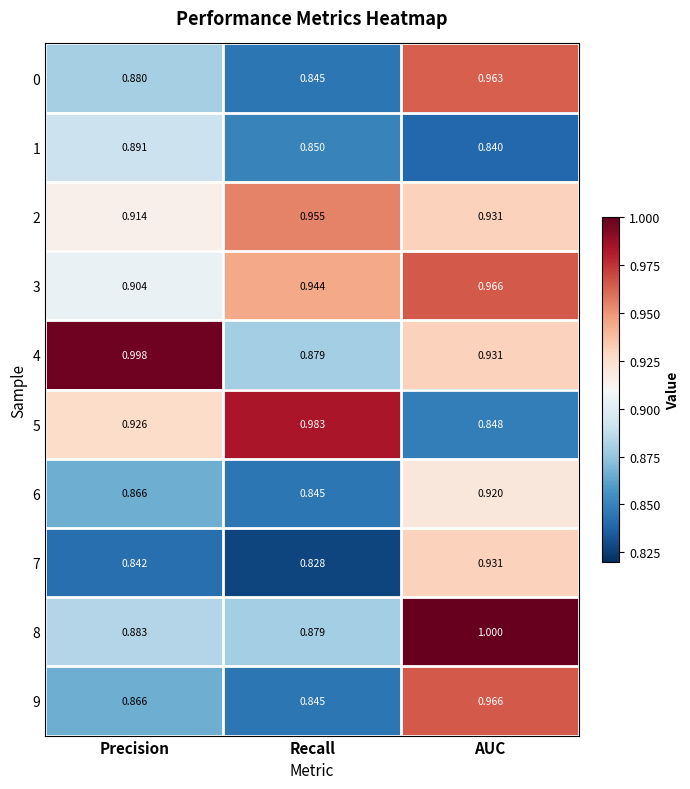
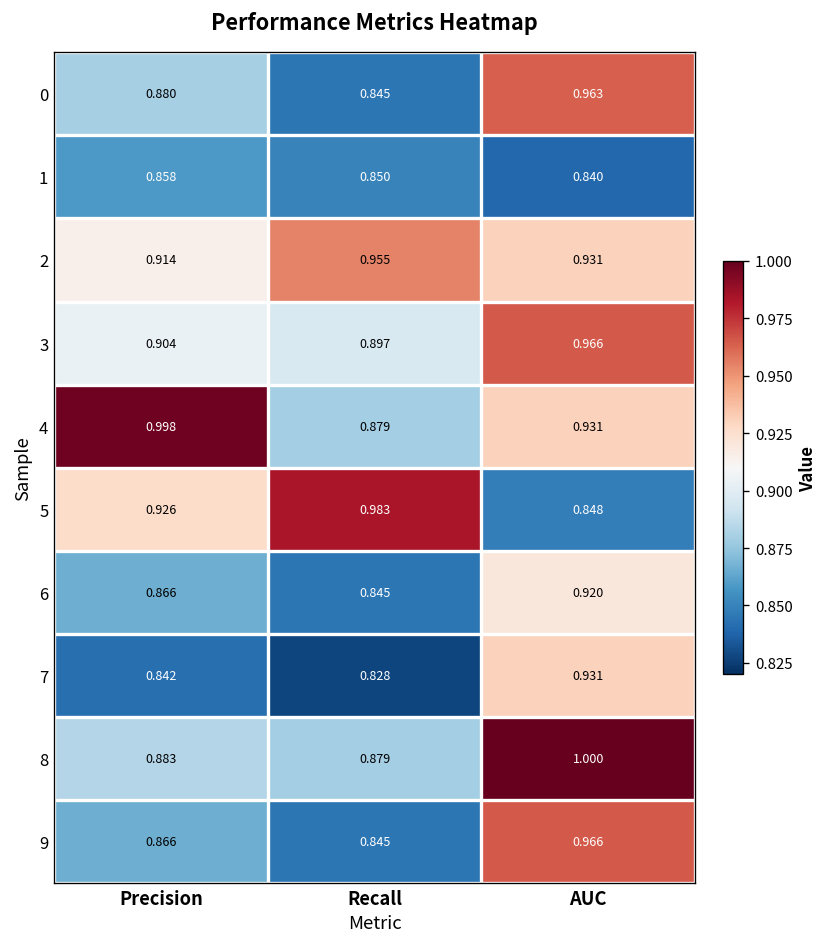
1, Precision: 0.891 -> 0.858
3, Recall: 0.944 -> 0.897
